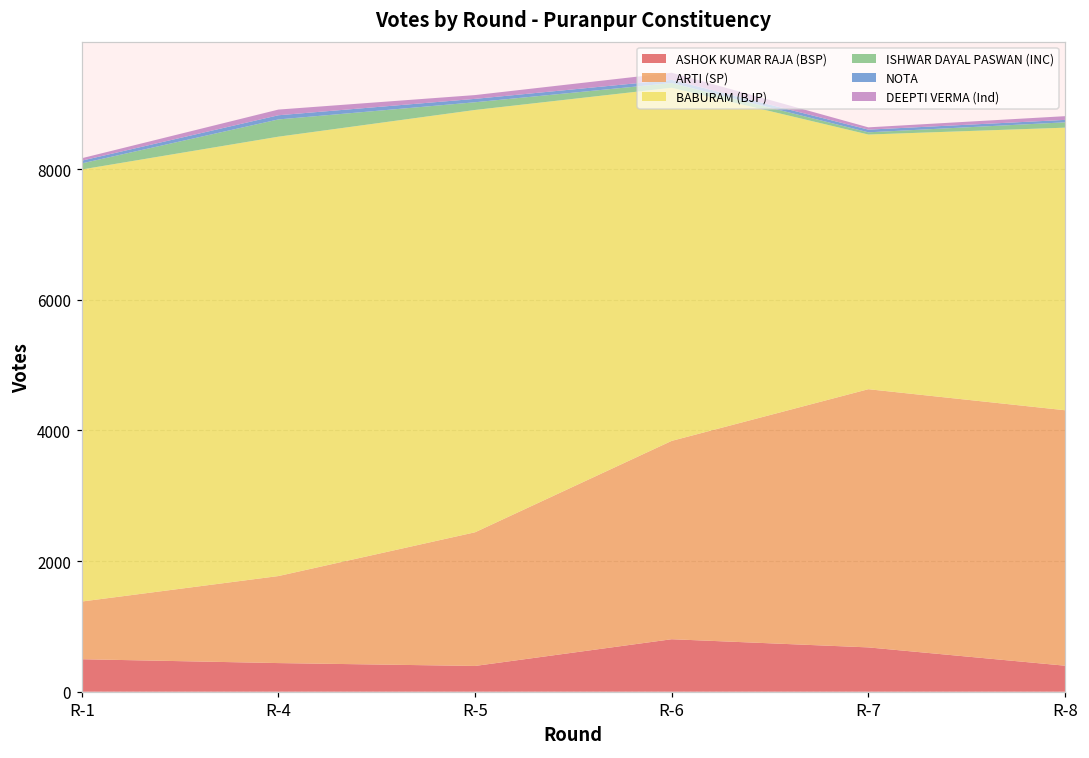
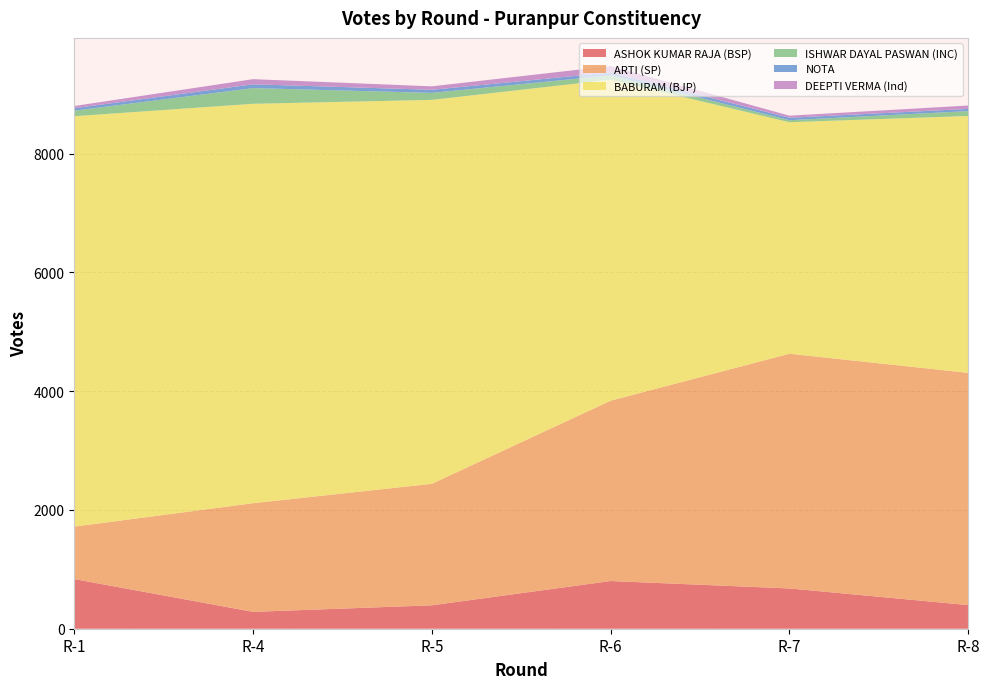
ASHOK KUMAR RAJA (BSP), R-1: 500 -> 800
BABURAM (BJP), R-1: 6600 -> 6900
ASHOK KUMAR RAJA (BSP), R-4: 400 -> 300
ARTI (SP), R-4: 1300 -> 1800
